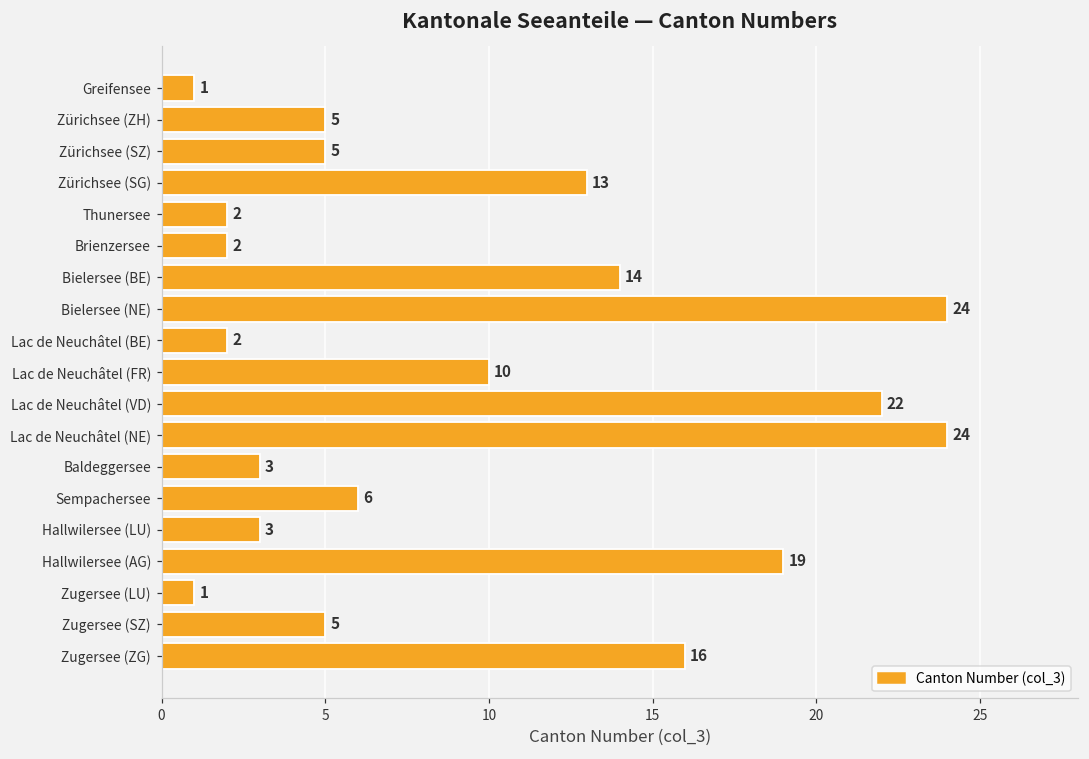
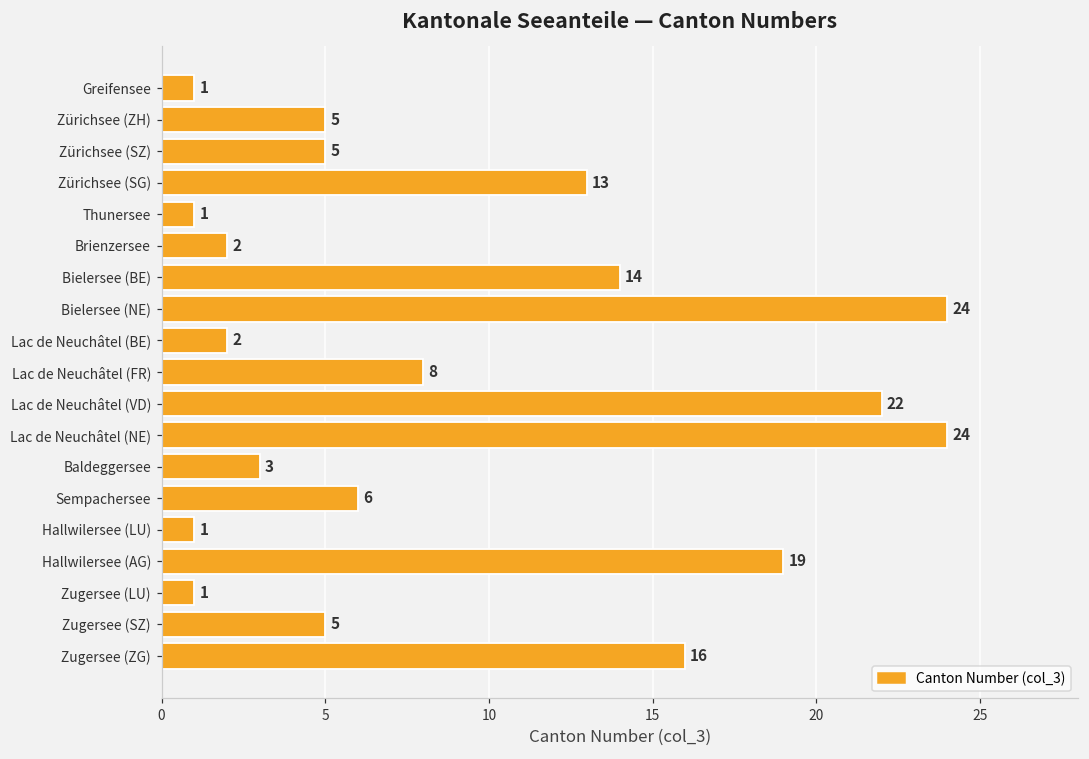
Thunersee: 2 -> 1
Lac de Neuchâtel (FR): 10 -> 8
Hallwilersee (LU): 3 -> 1
